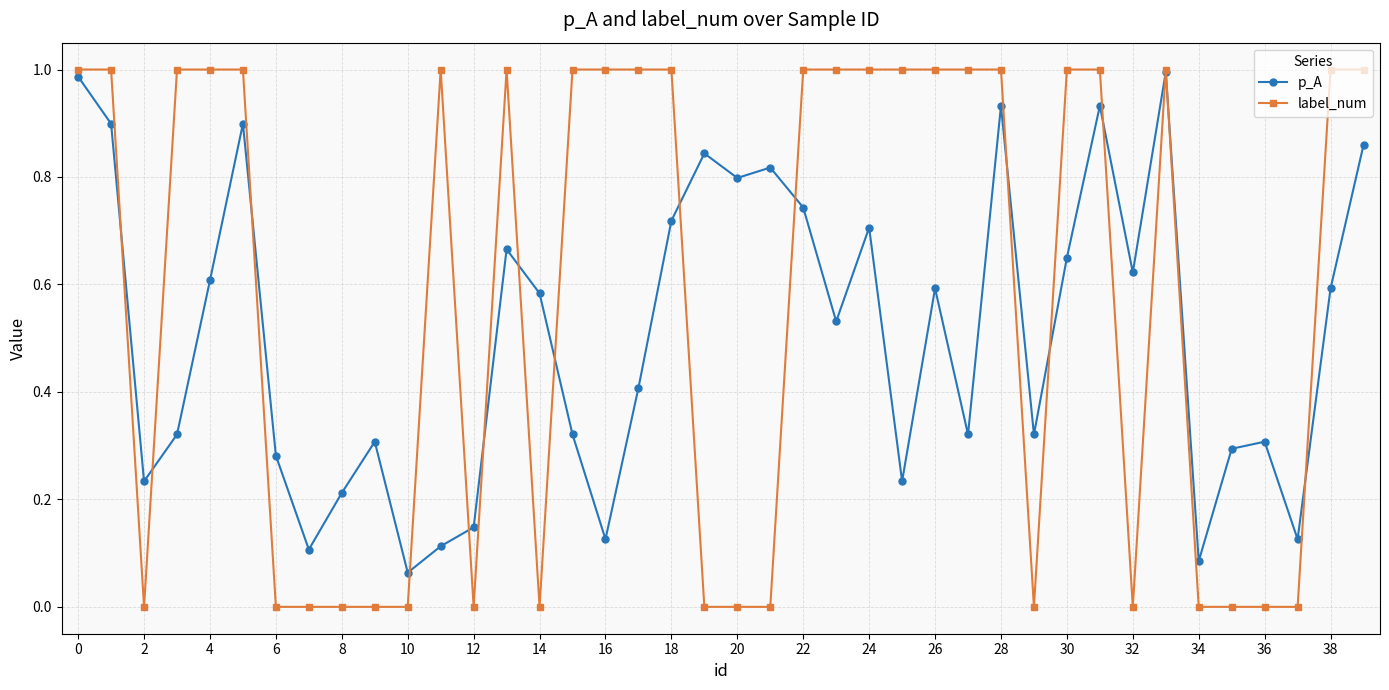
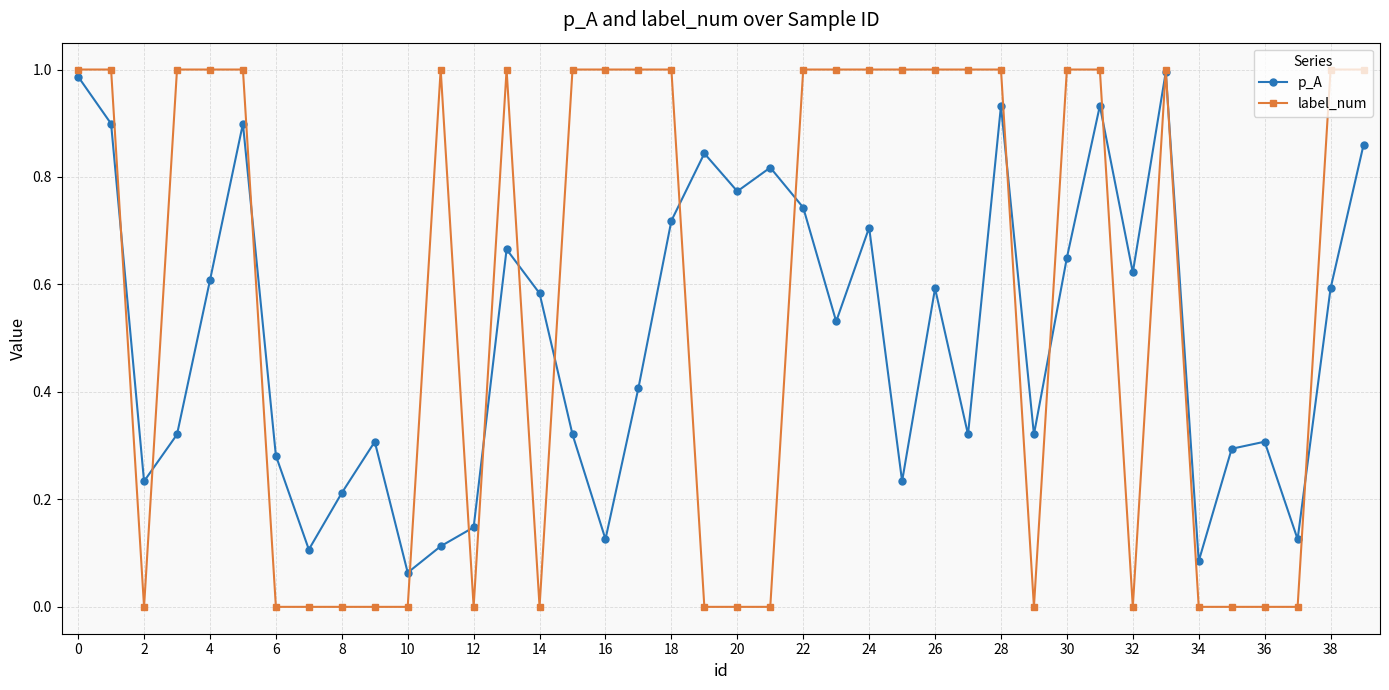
p_A, 20: 0.80 -> 0.77
